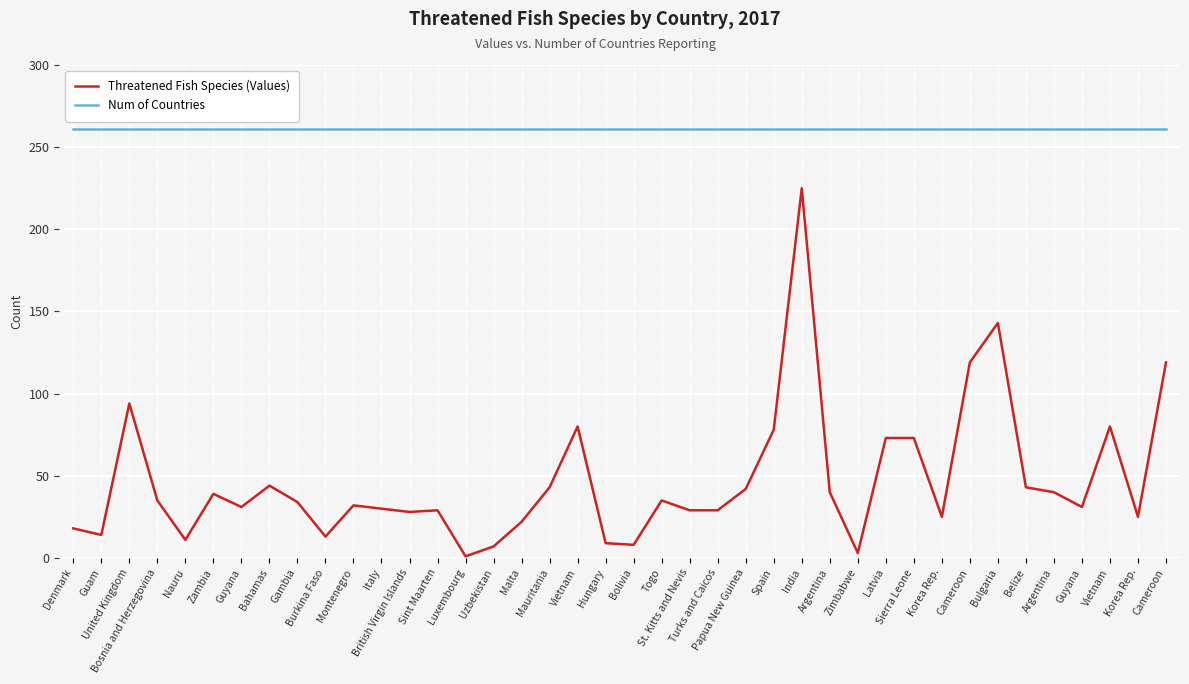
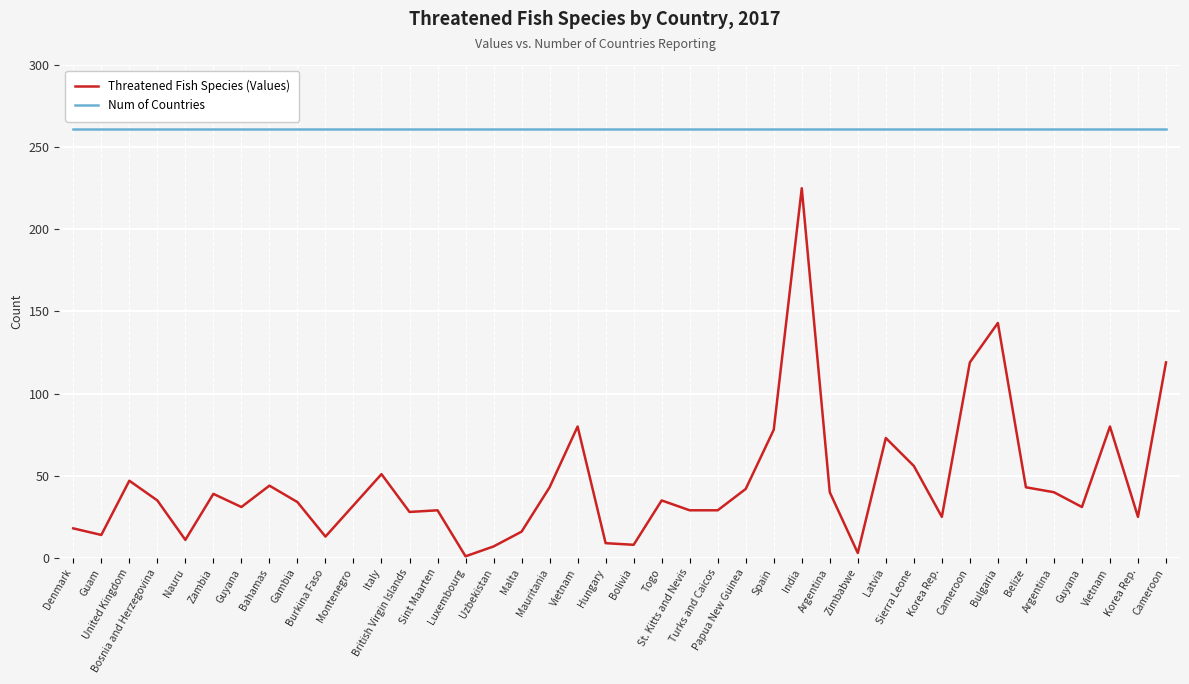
Threatened Fish Species (Values), United Kingdom: 94 -> 47
Threatened Fish Species (Values), Italy: 30 -> 51
Threatened Fish Species (Values), Malta: 22 -> 16
Threatened Fish Species (Values), Sierra Leone: 73 -> 56
